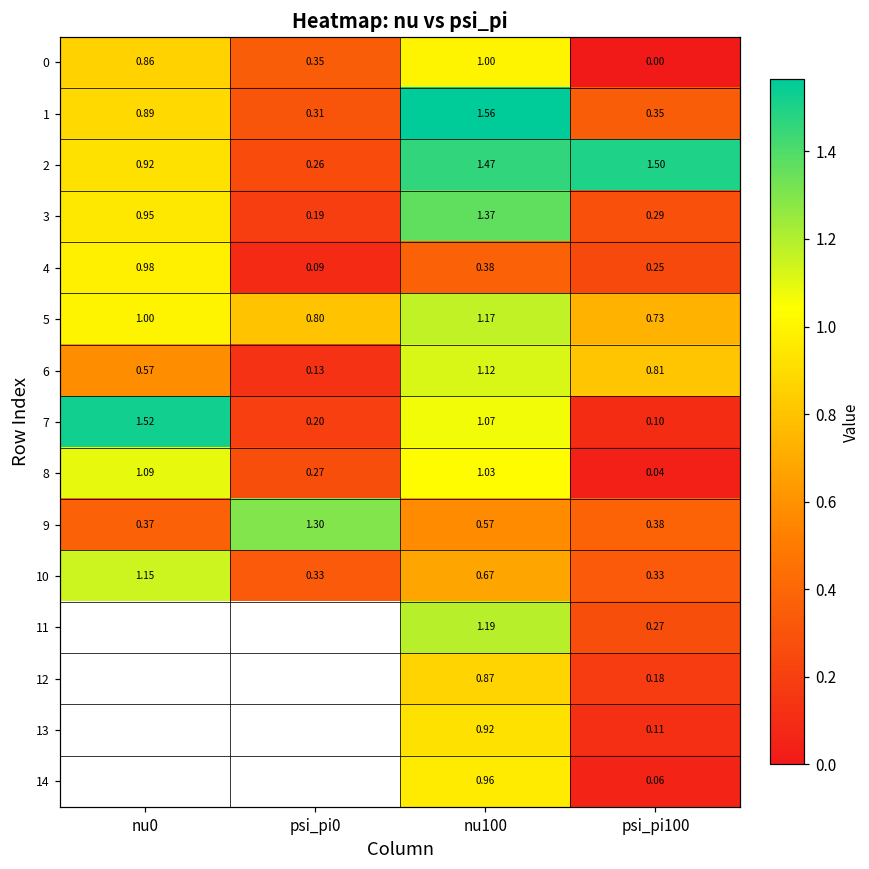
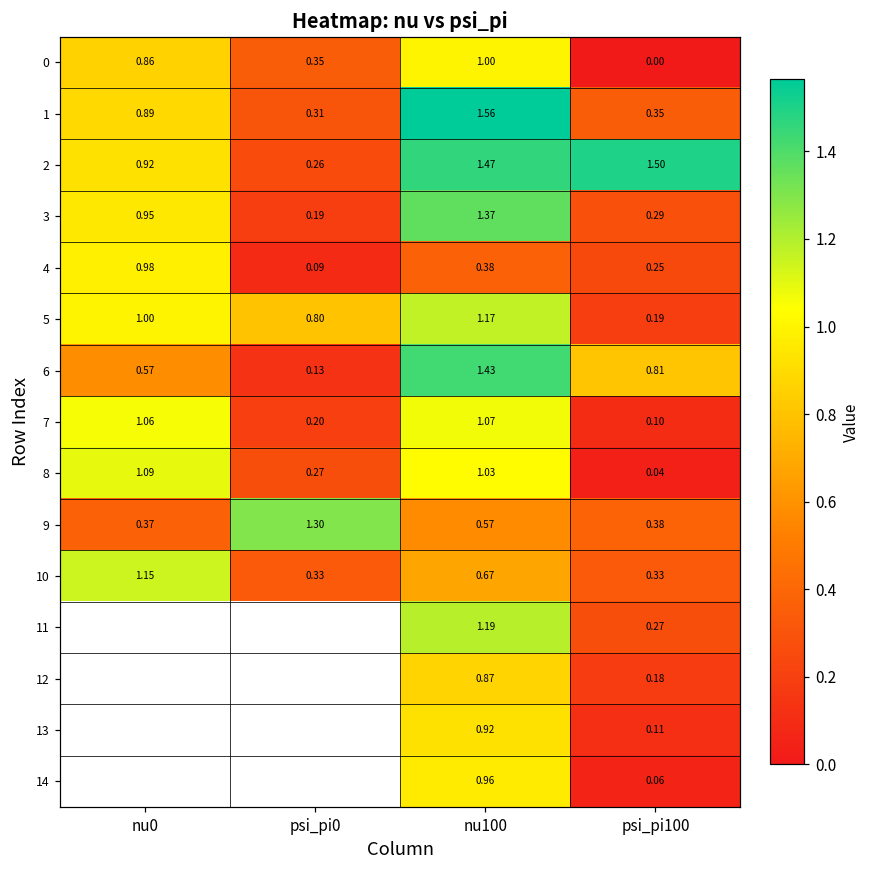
5, psi_pi100: 0.73 -> 0.19
6, nu100: 1.12 -> 1.43
7, nu0: 1.52 -> 1.06
